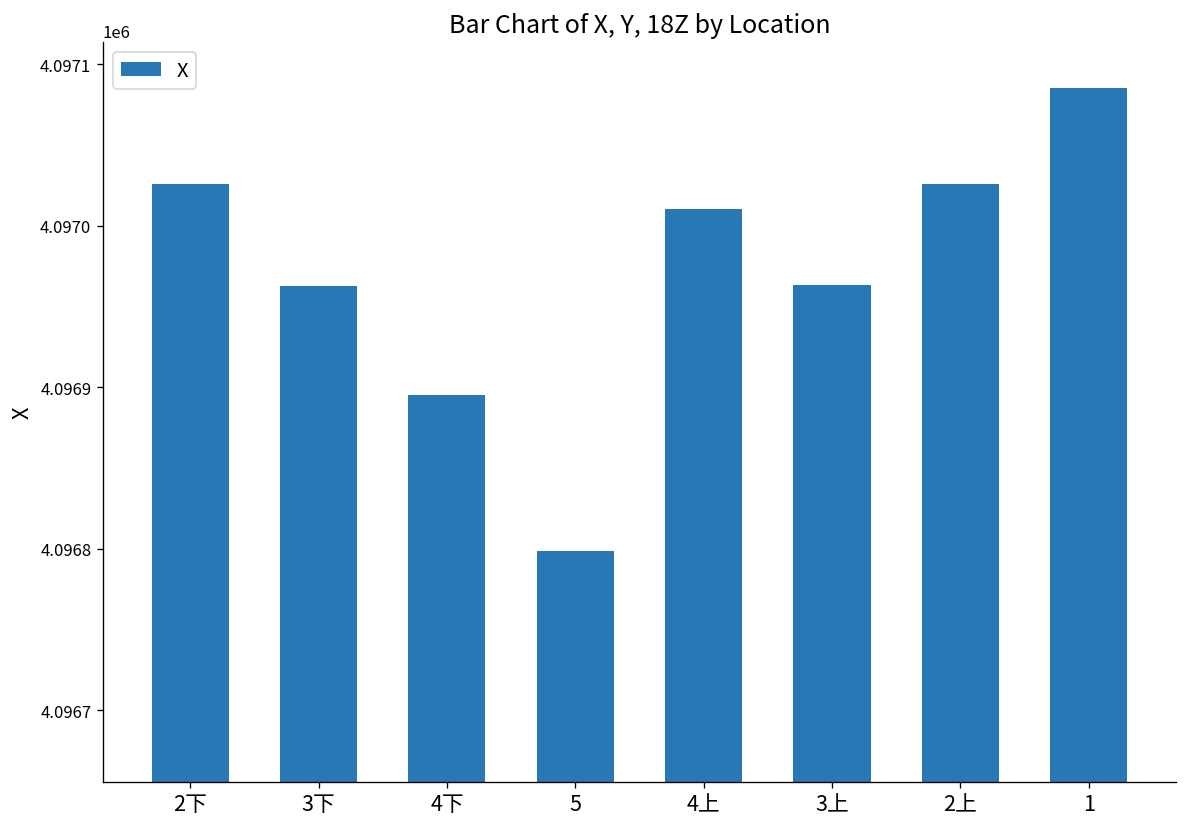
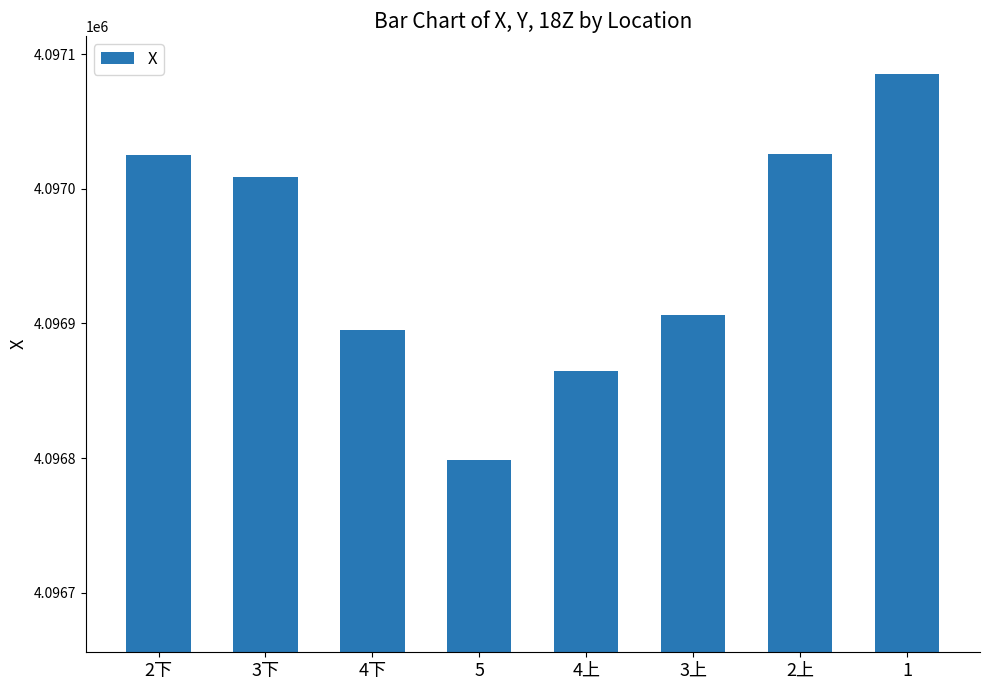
3下: 4096962 -> 4097009
4上: 4097011 -> 4096865
3上: 4096963 -> 4096906
